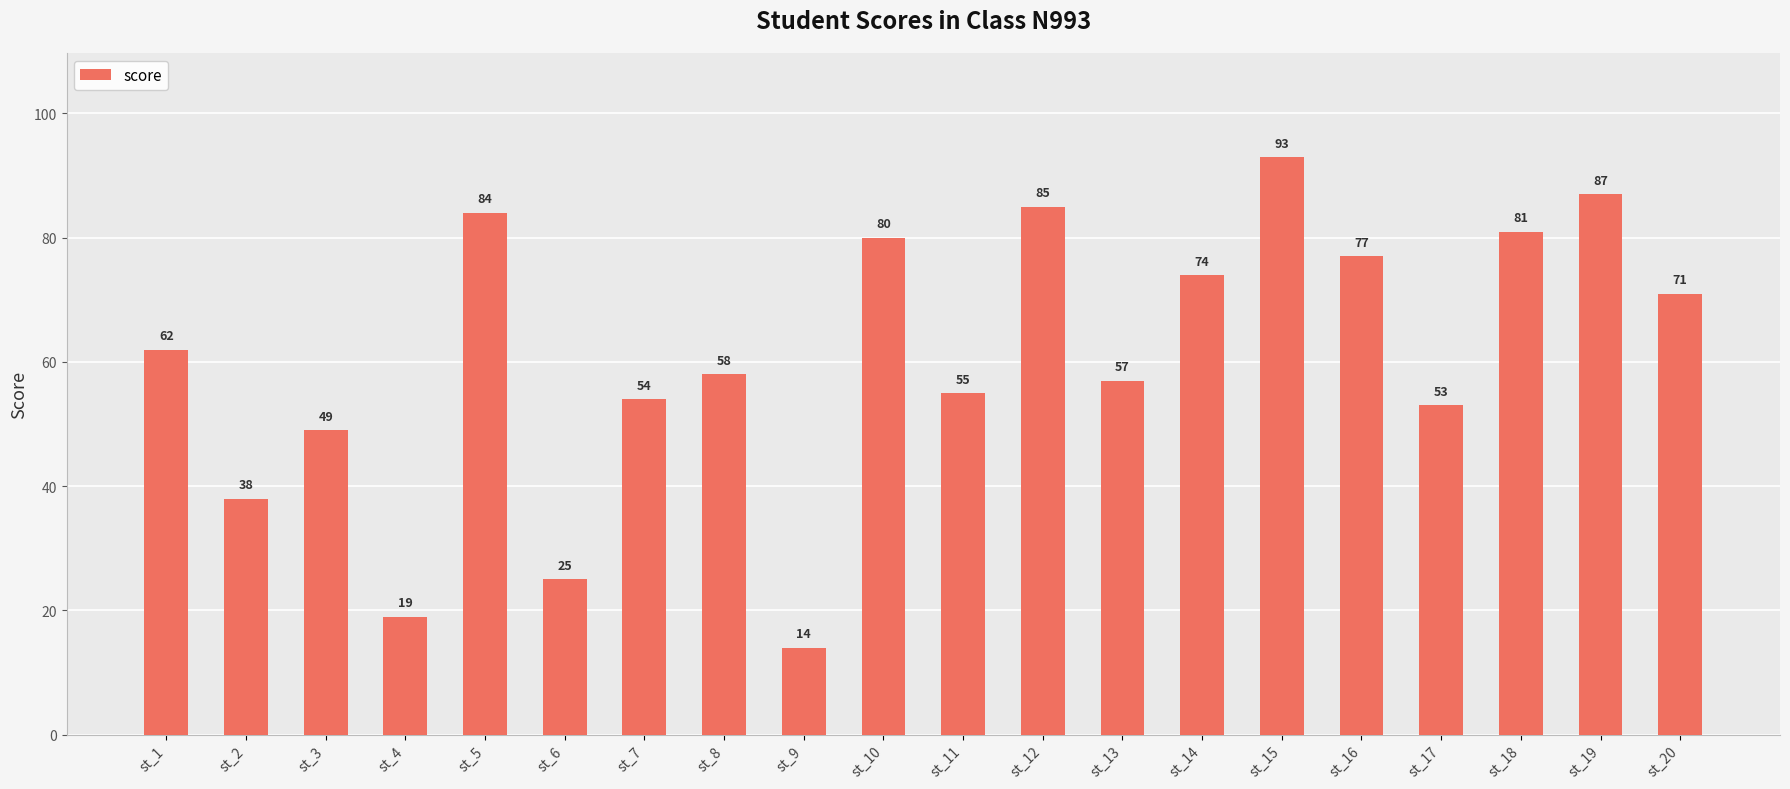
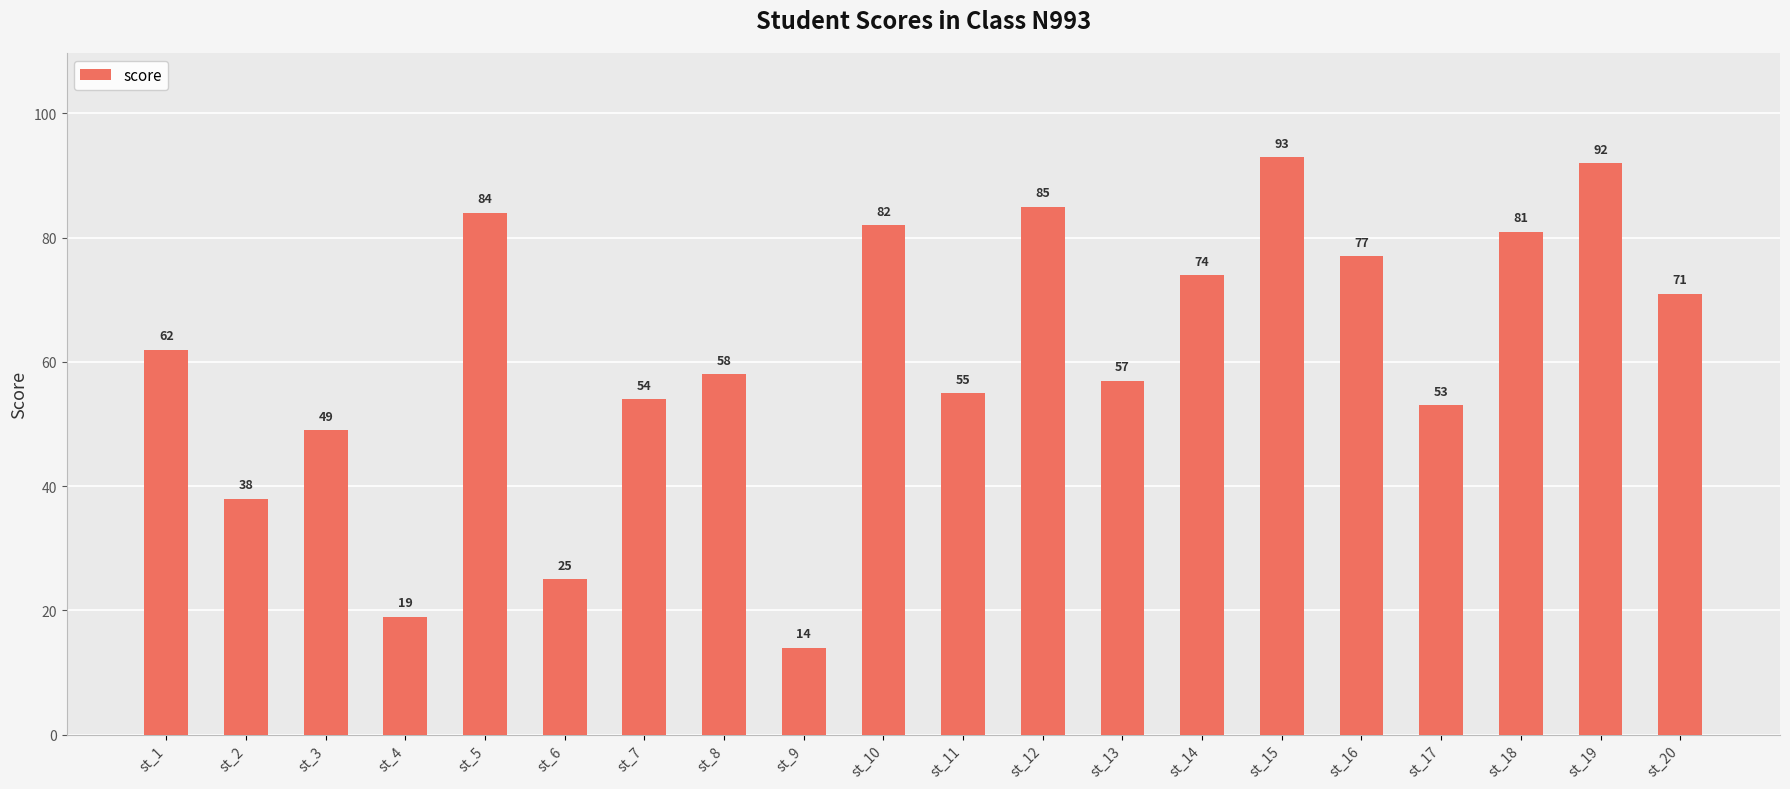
st_10: 80 -> 82
st_19: 87 -> 92
